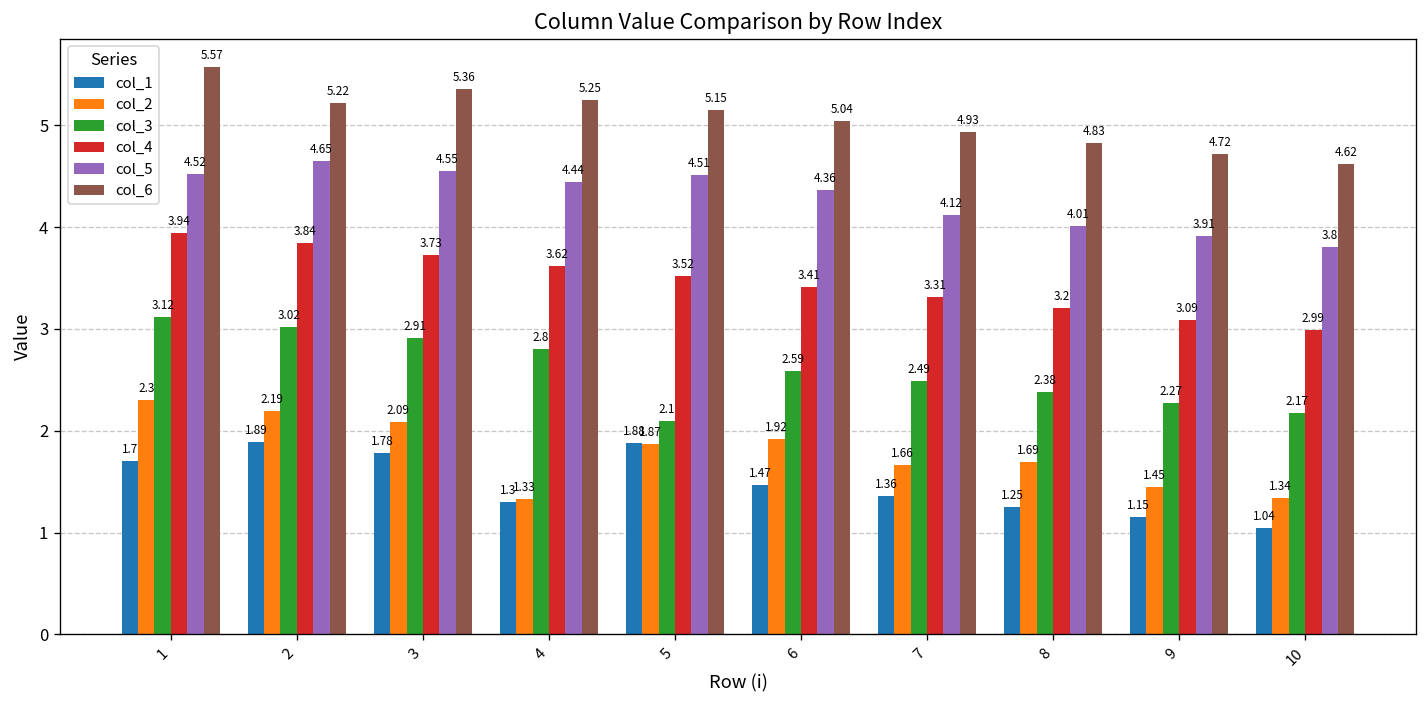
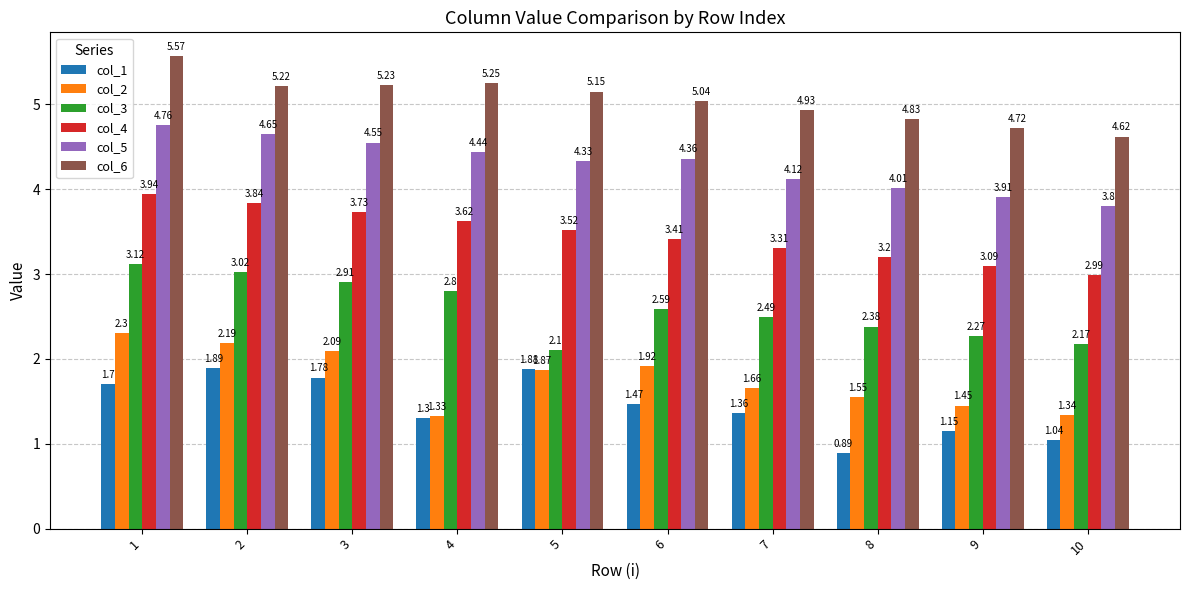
col_5, 1: 4.52 -> 4.76
col_6, 3: 5.36 -> 5.23
col_5, 5: 4.51 -> 4.33
col_1, 8: 1.25 -> 0.89
col_2, 8: 1.69 -> 1.55
